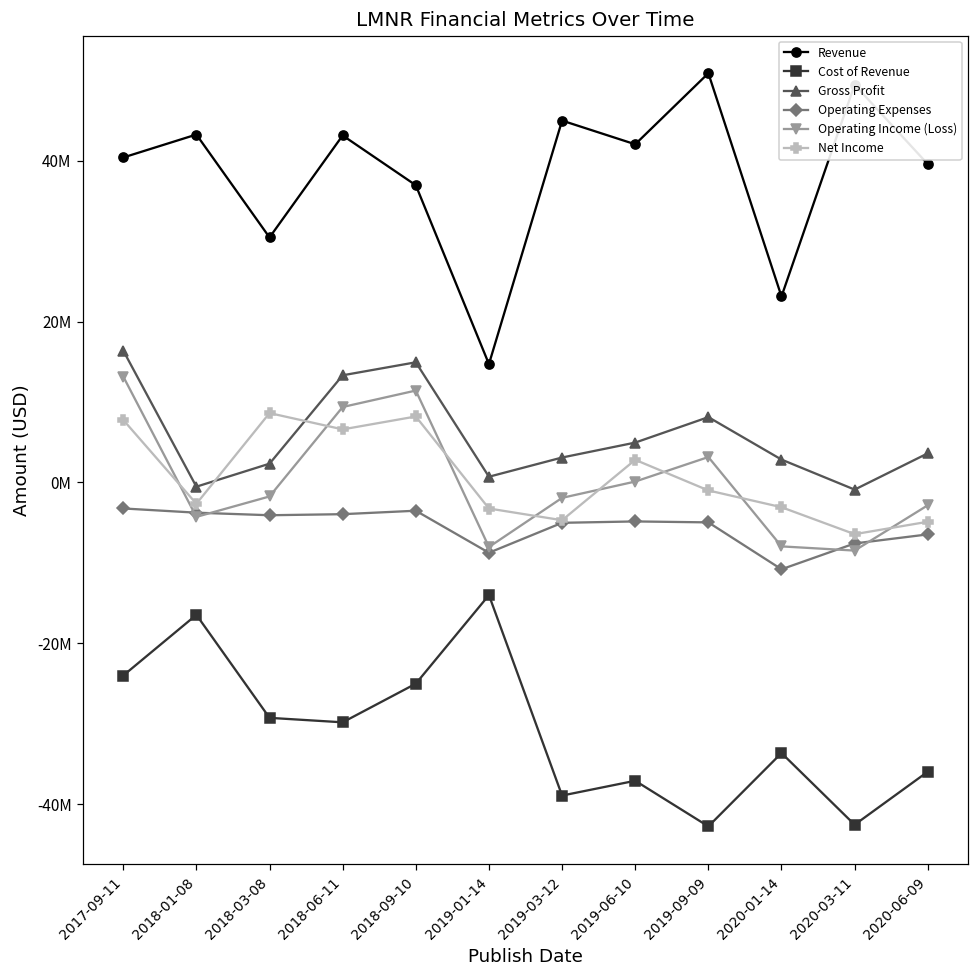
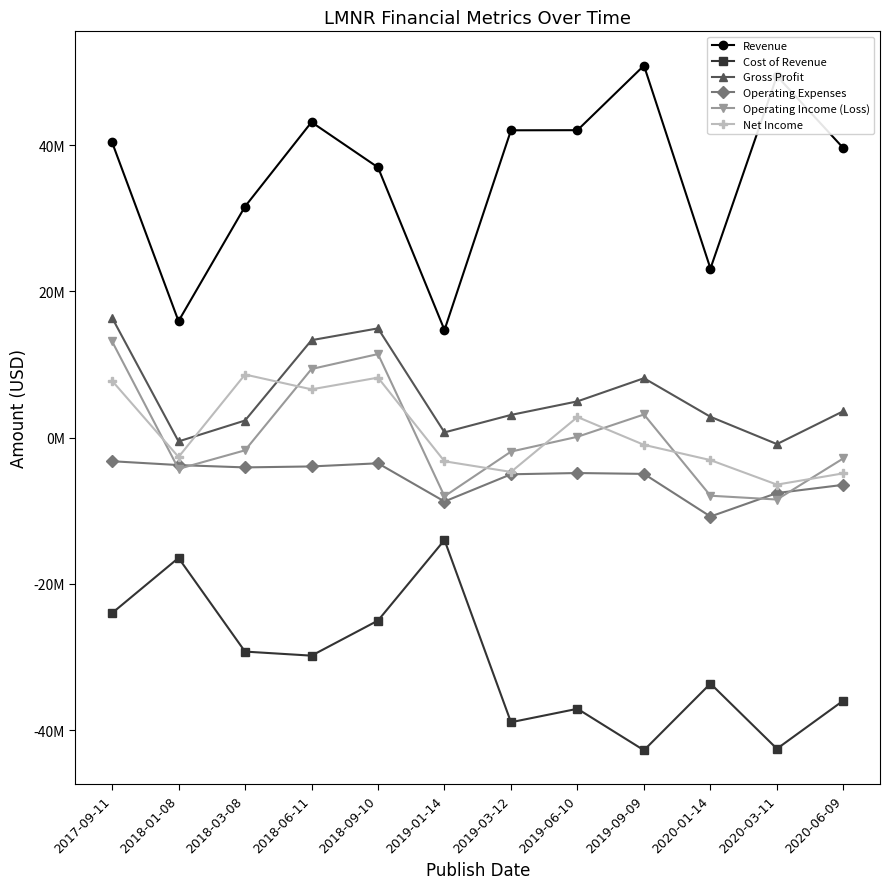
Revenue, 2018-01-08: 43000000 -> 16000000
Revenue, 2018-03-08: 30000000 -> 32000000
Revenue, 2019-03-12: 45000000 -> 42000000
